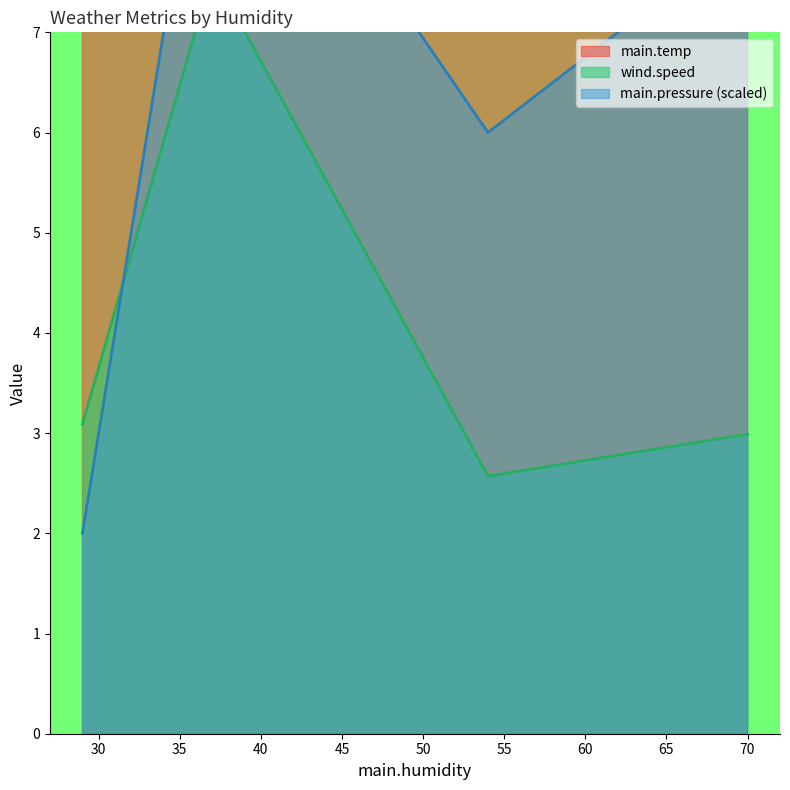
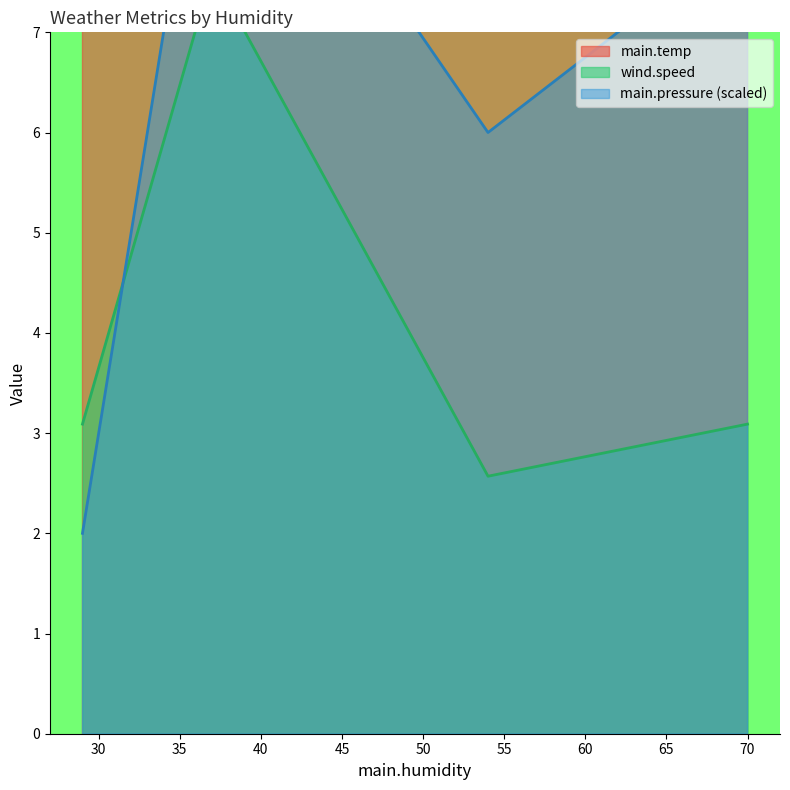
wind.speed, 70: 2.99 -> 3.09
